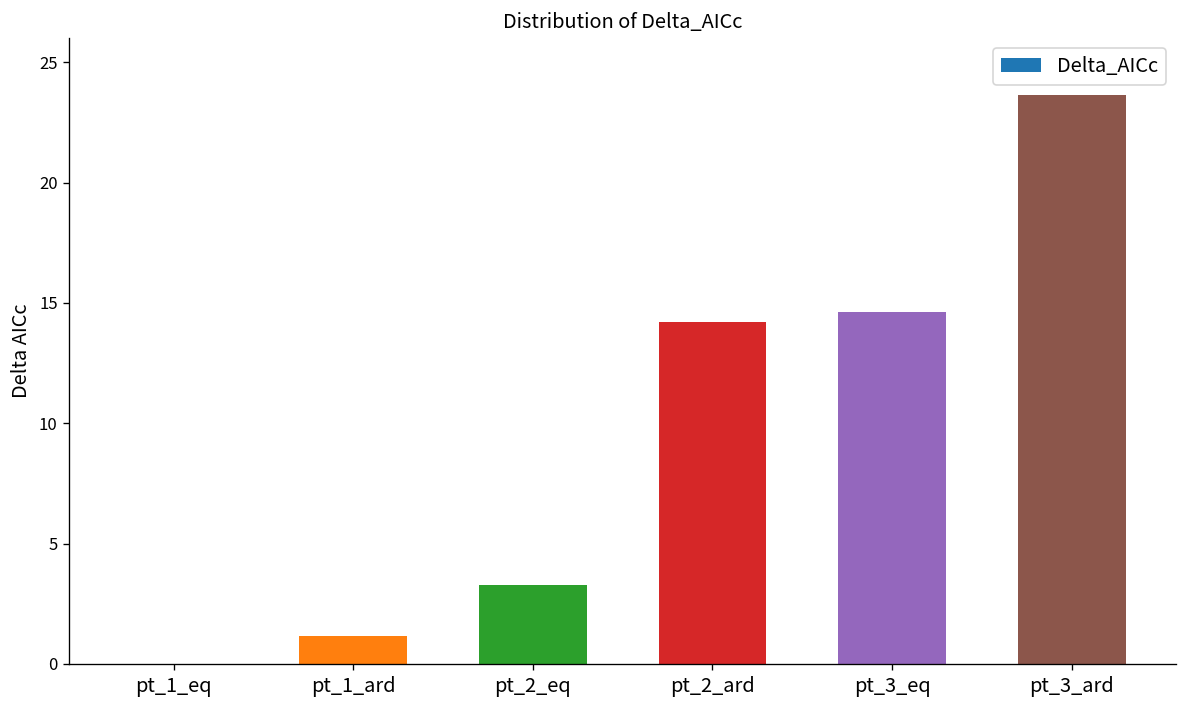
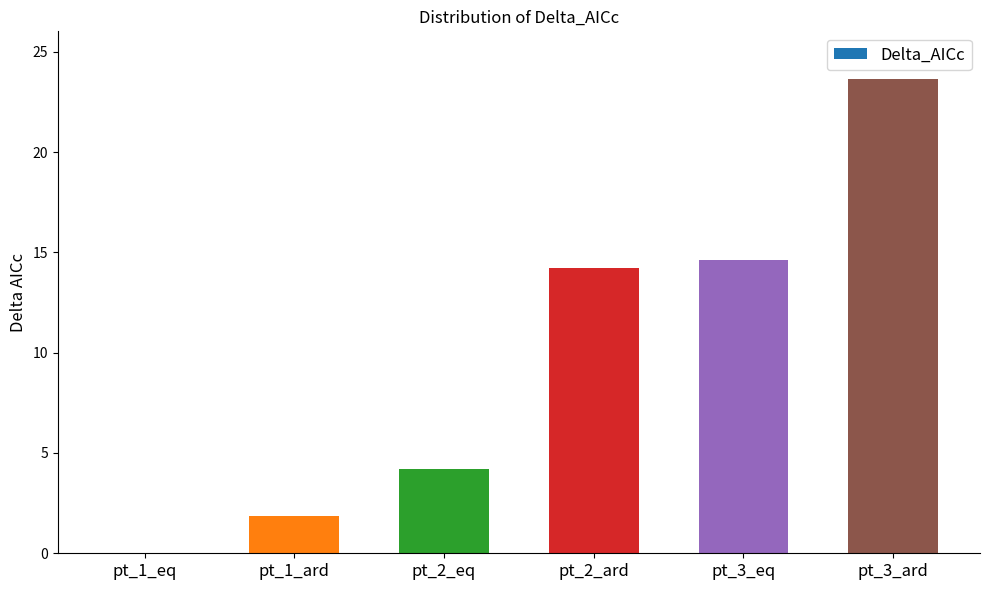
pt_1_ard: 1.2 -> 1.9
pt_2_eq: 3.3 -> 4.2
